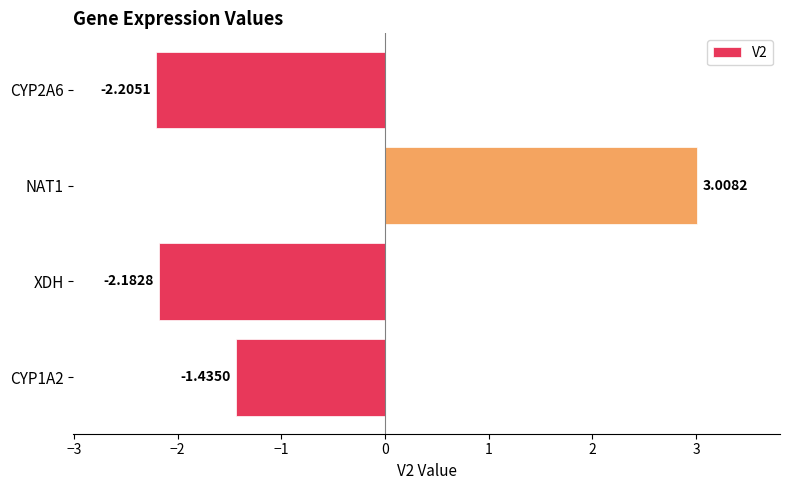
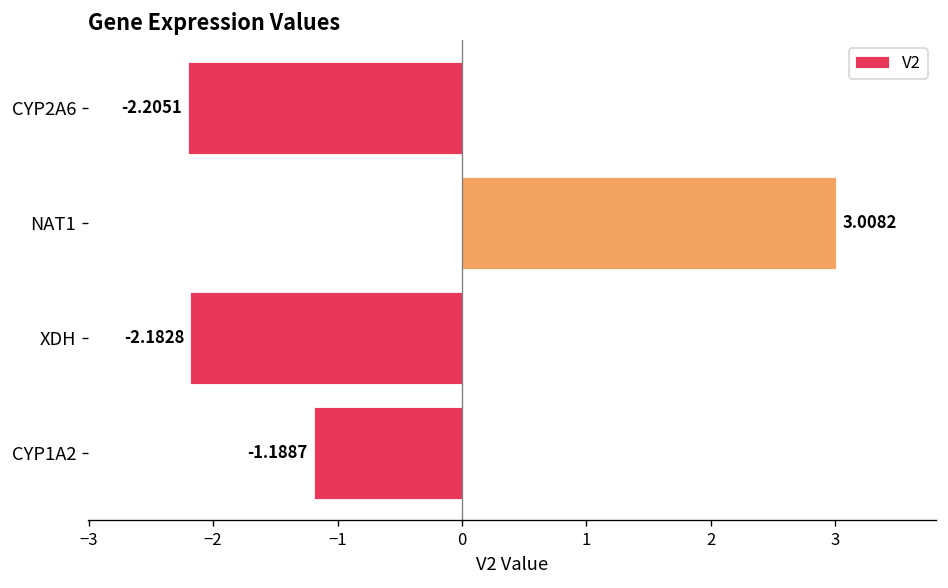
CYP1A2: -1.4350 -> -1.1887
